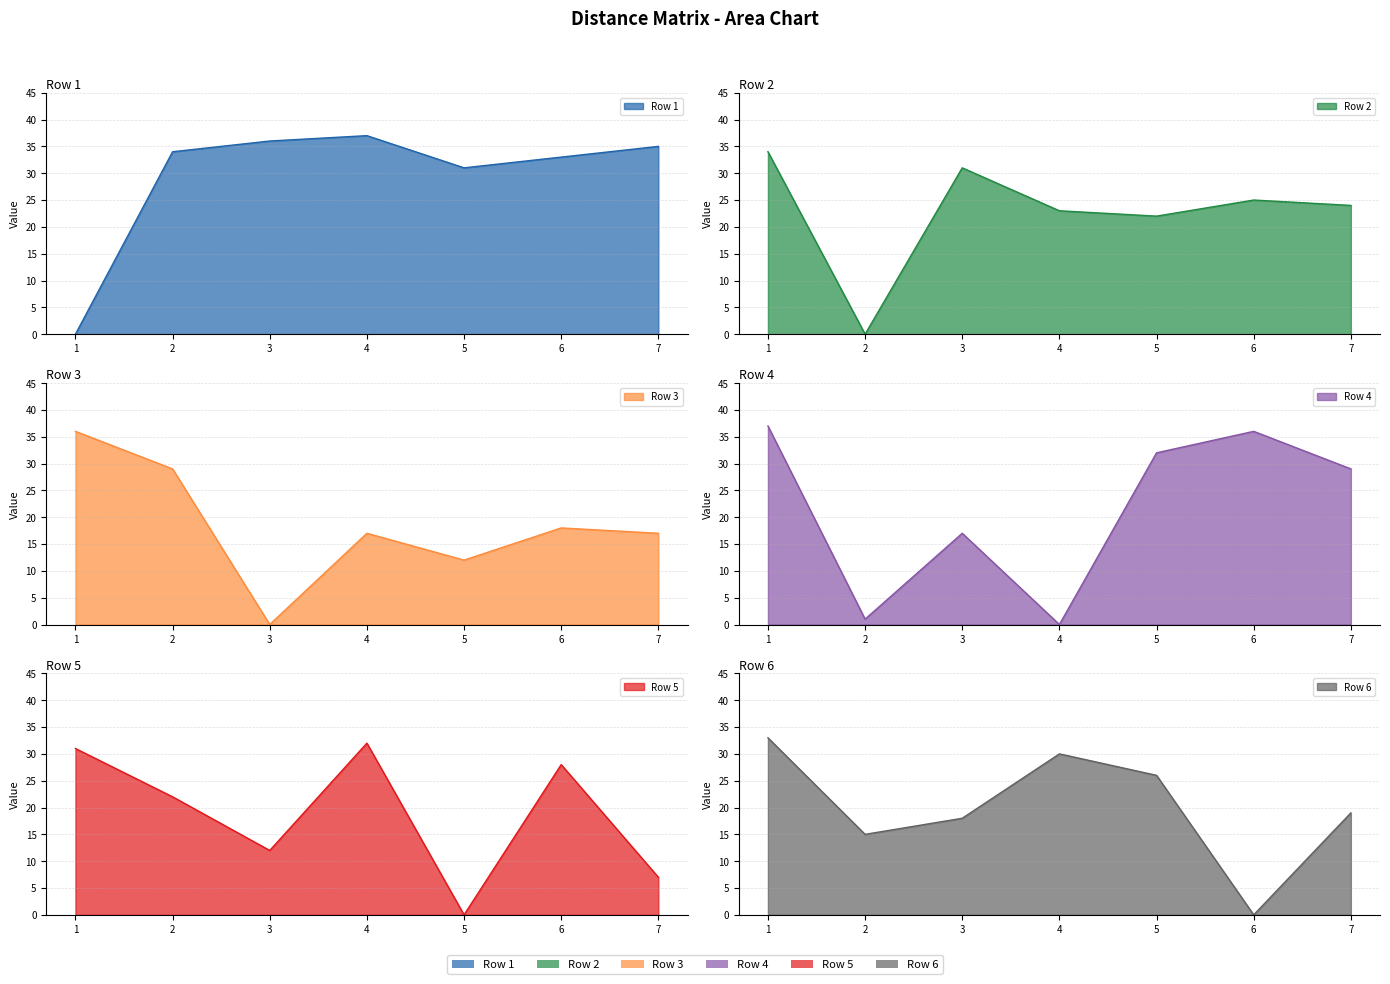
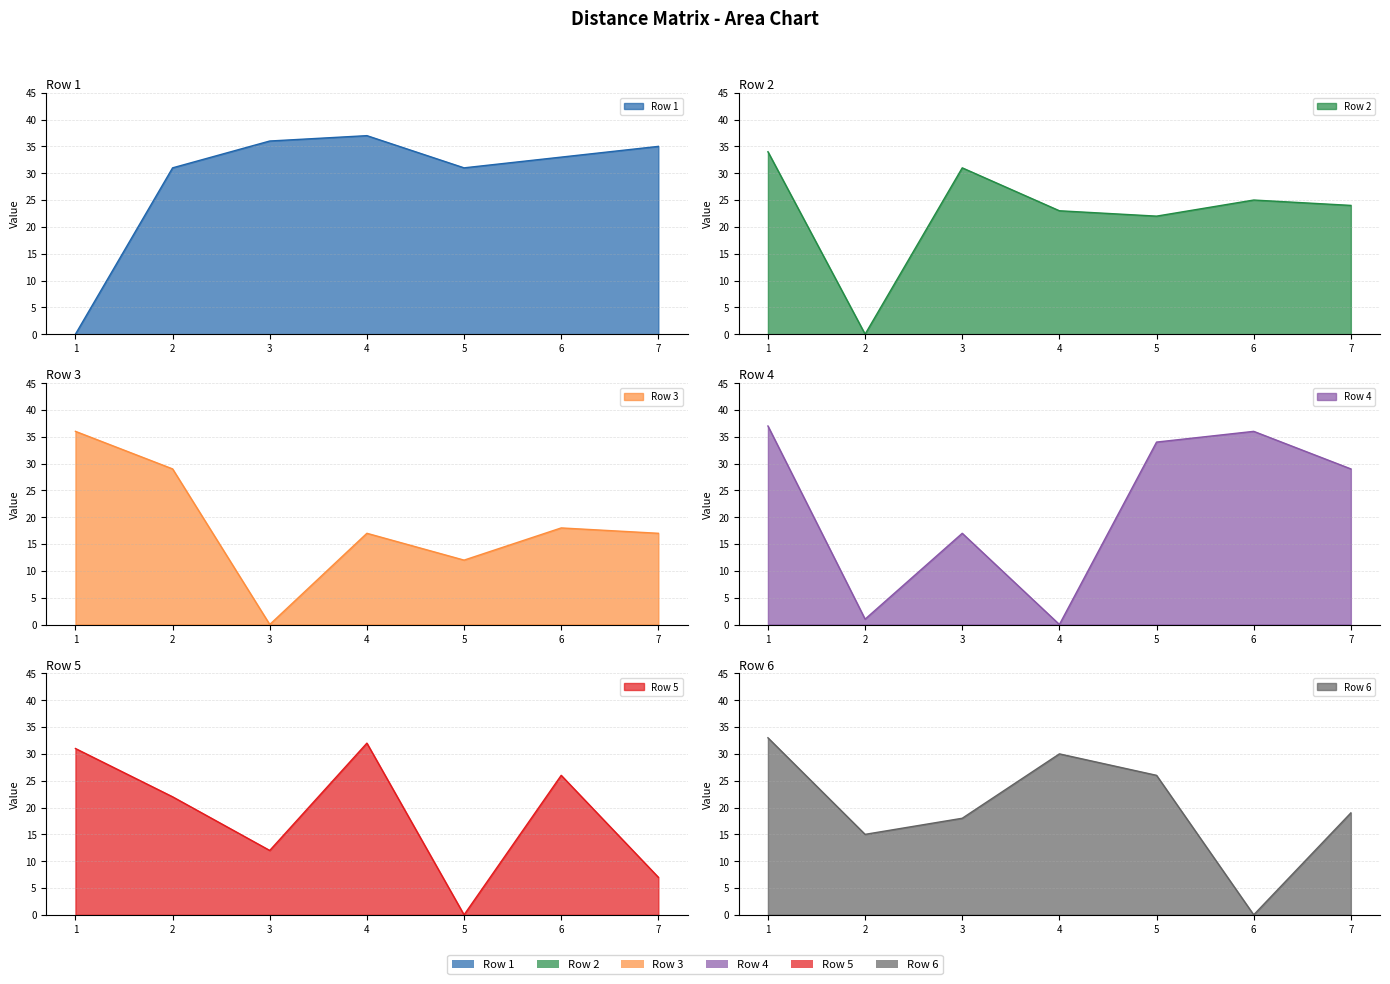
Row 1, 2: 34 -> 31
Row 4, 5: 32 -> 34
Row 5, 6: 28 -> 26
